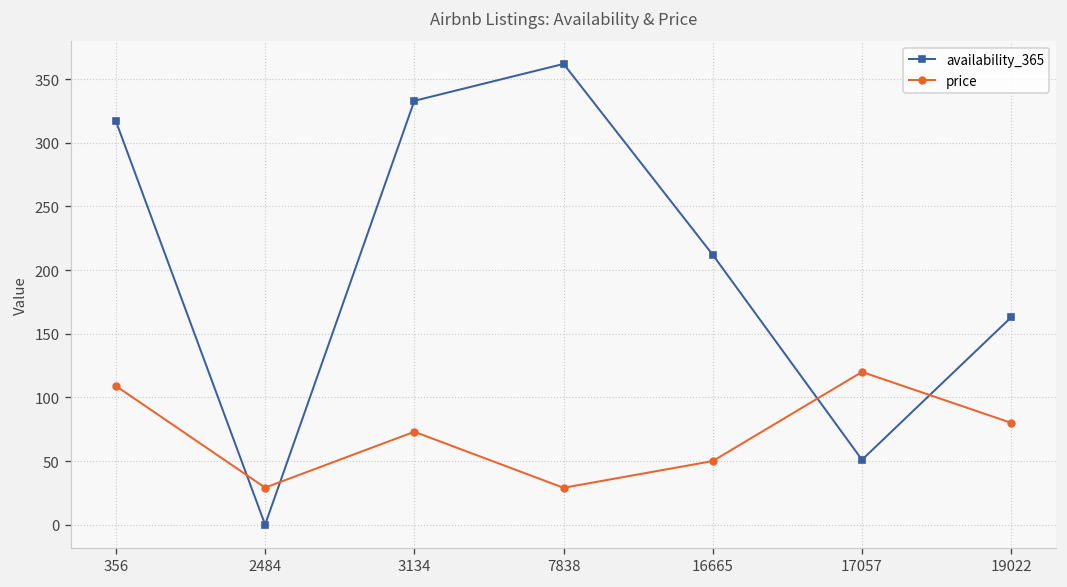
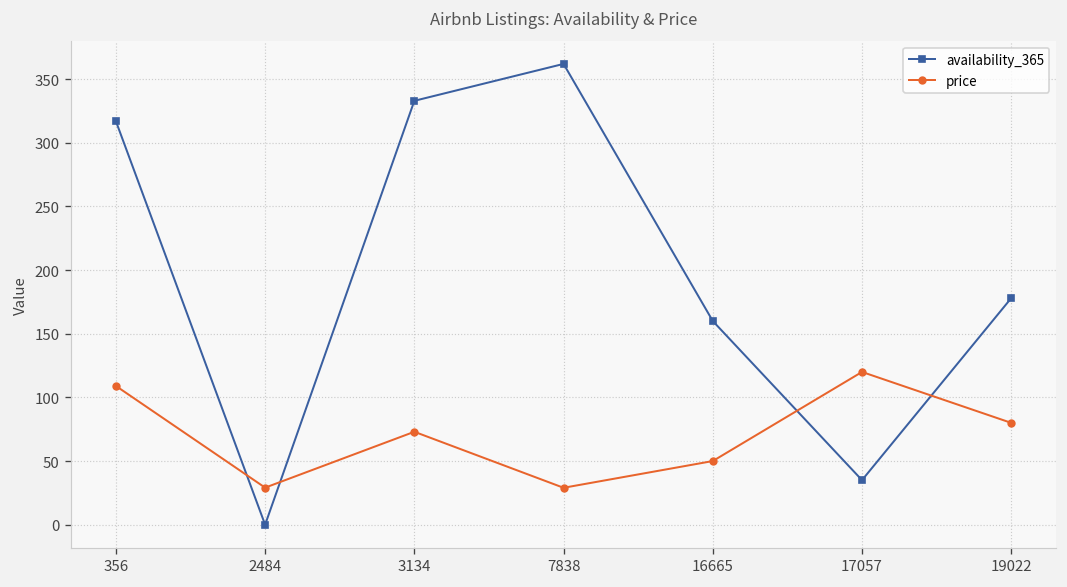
availability_365, 16665: 212 -> 160
availability_365, 17057: 51 -> 35
availability_365, 19022: 163 -> 178
